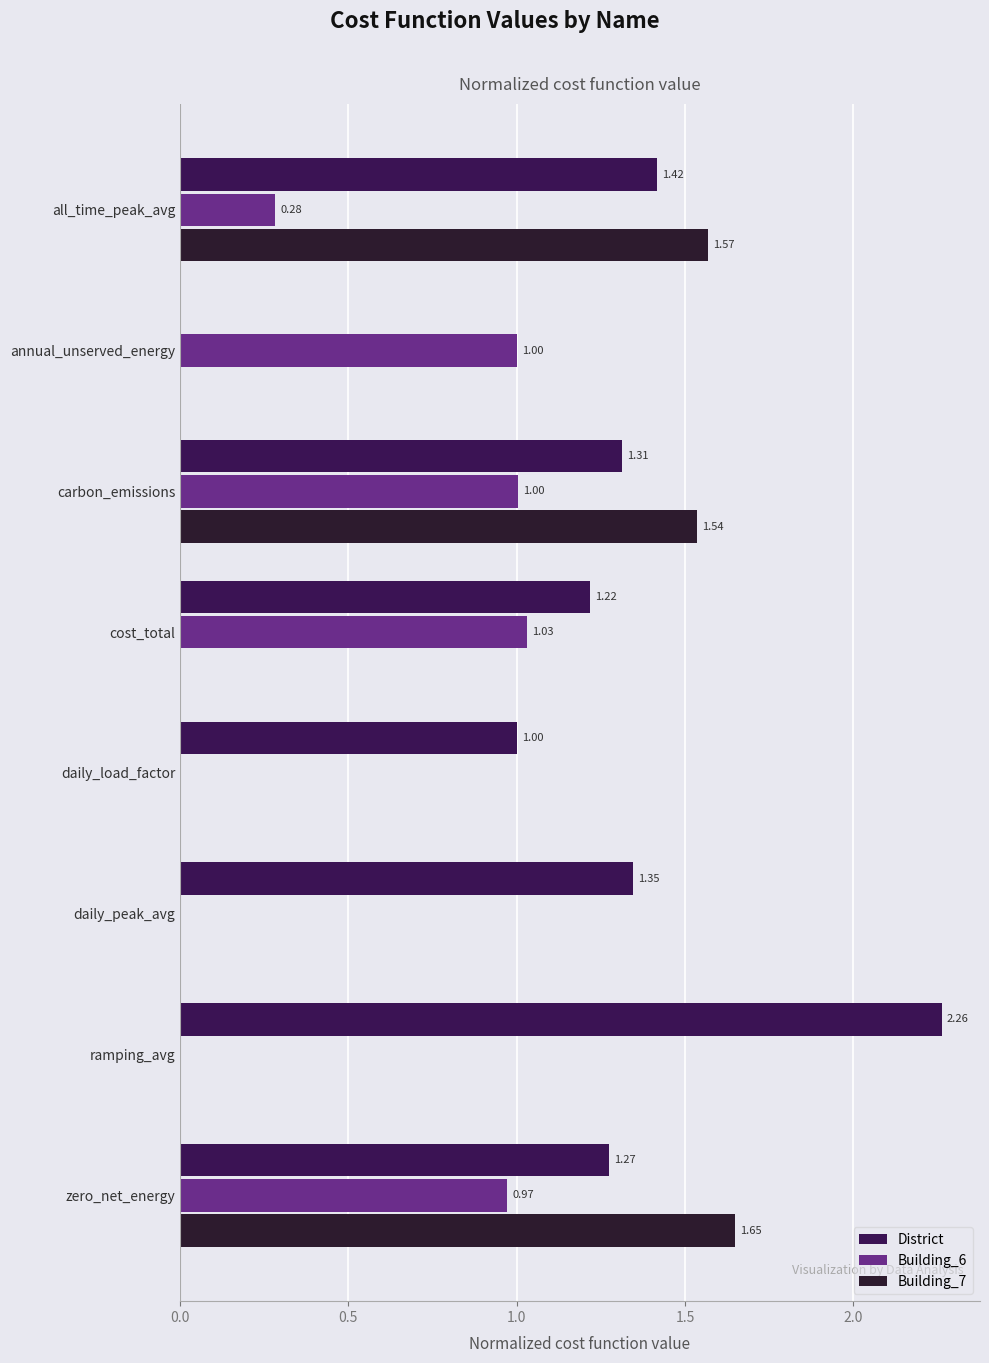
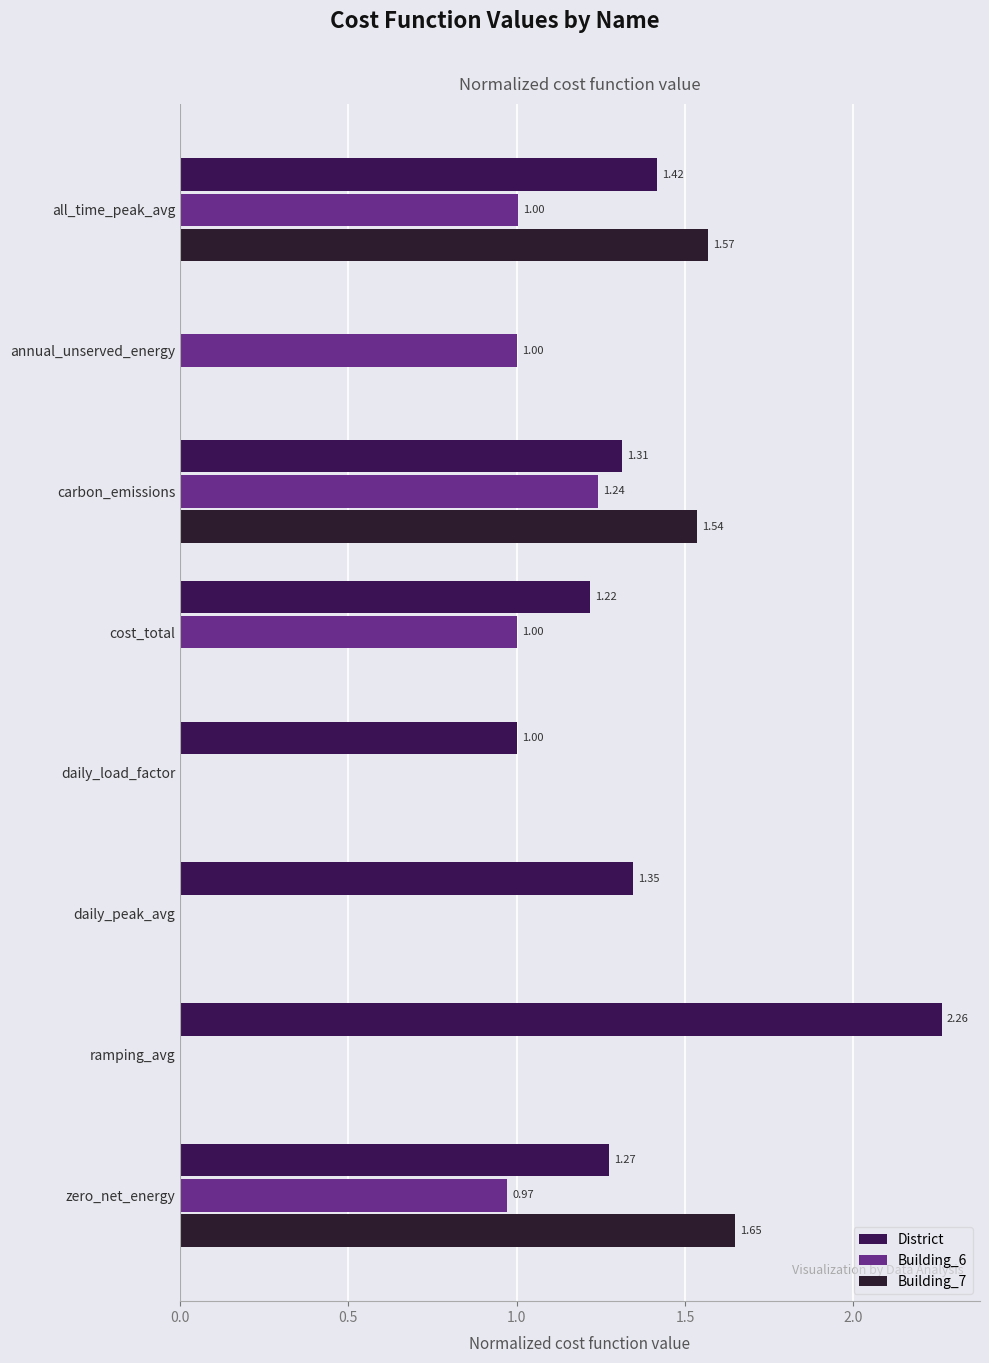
Building_6, all_time_peak_avg: 0.28 -> 1.00
Building_6, carbon_emissions: 1.00 -> 1.24
Building_6, cost_total: 1.03 -> 1.00
